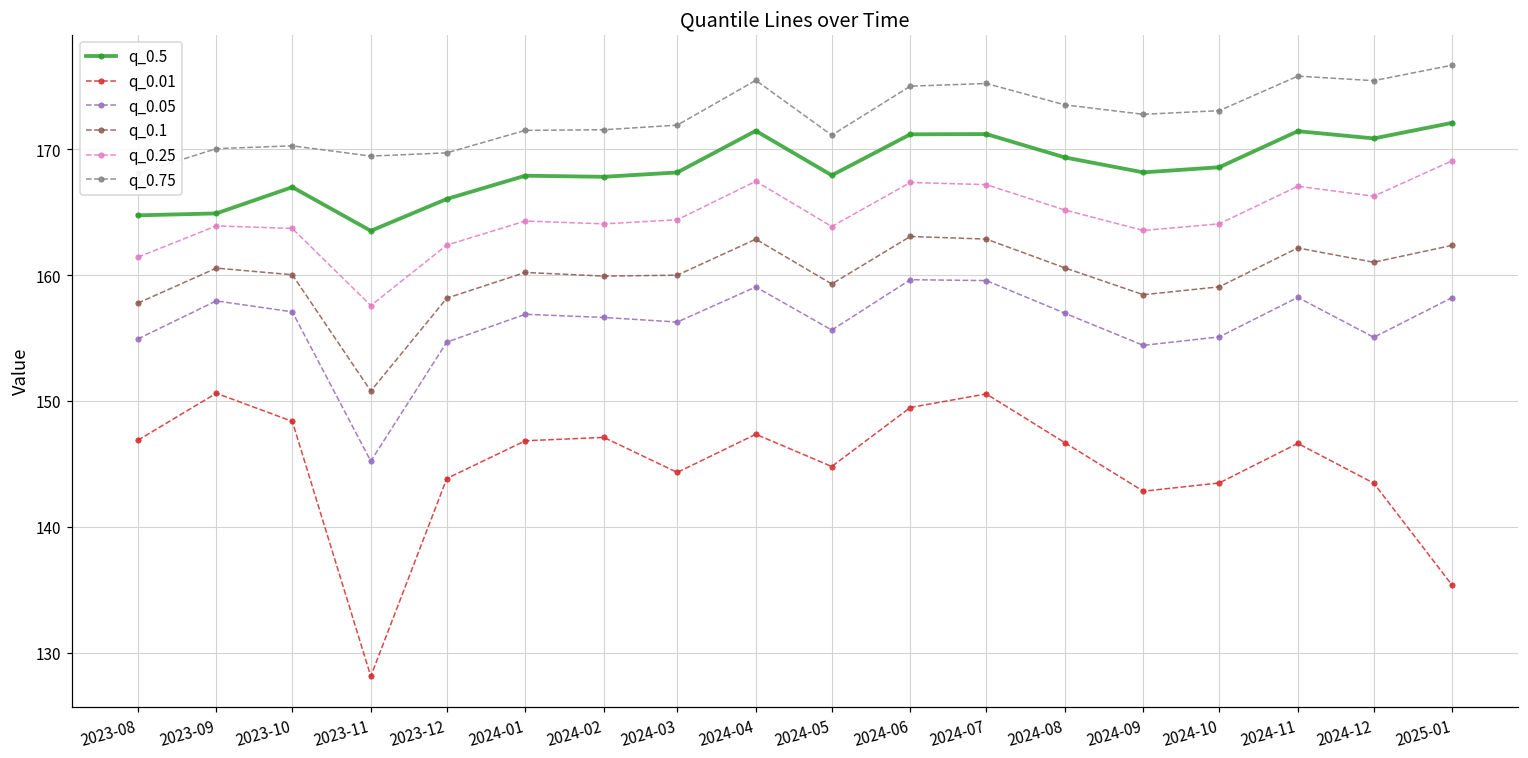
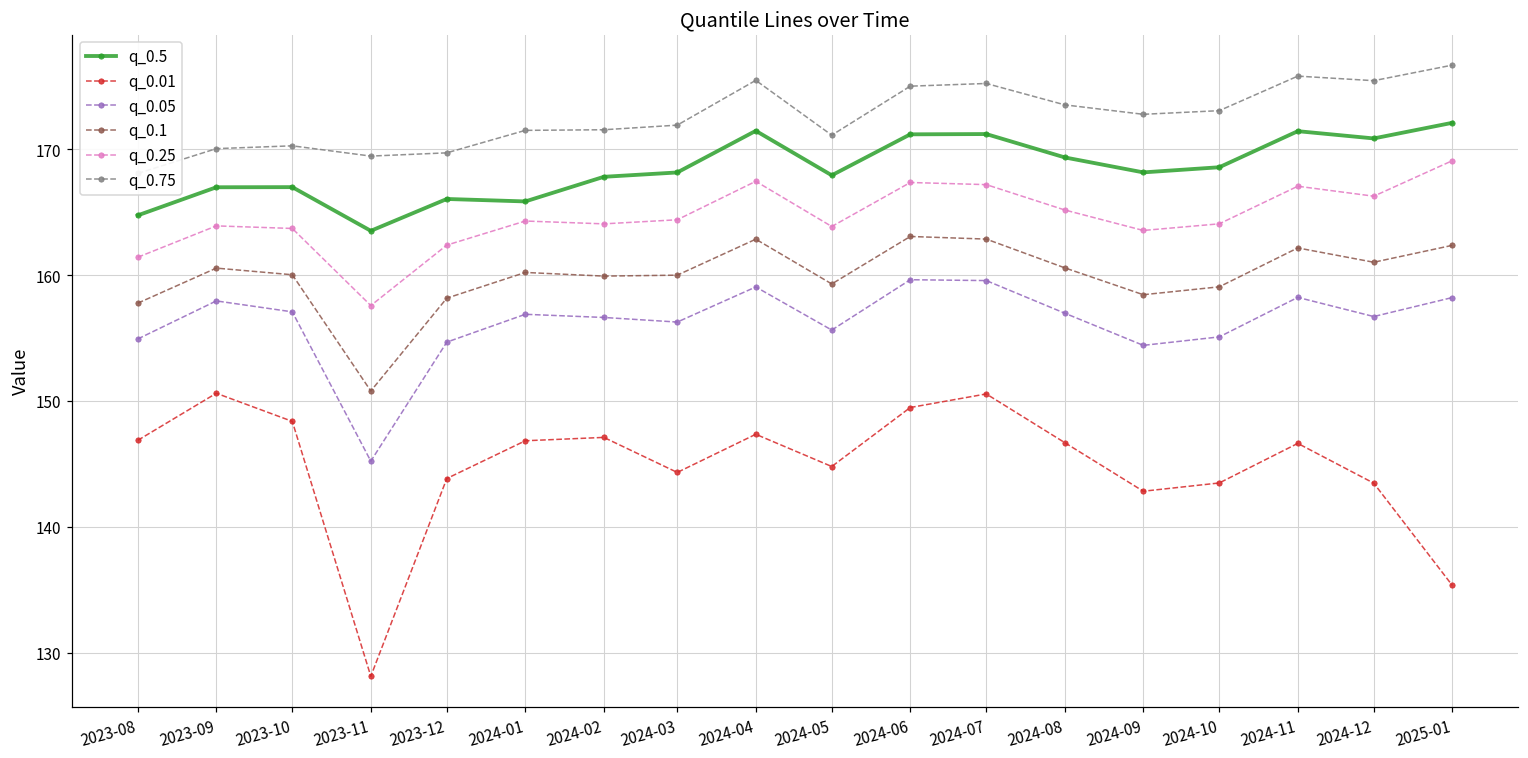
q_0.5, 2023-09: 164.9 -> 167.0
q_0.5, 2024-01: 167.9 -> 165.9
q_0.05, 2024-12: 155.1 -> 156.7
